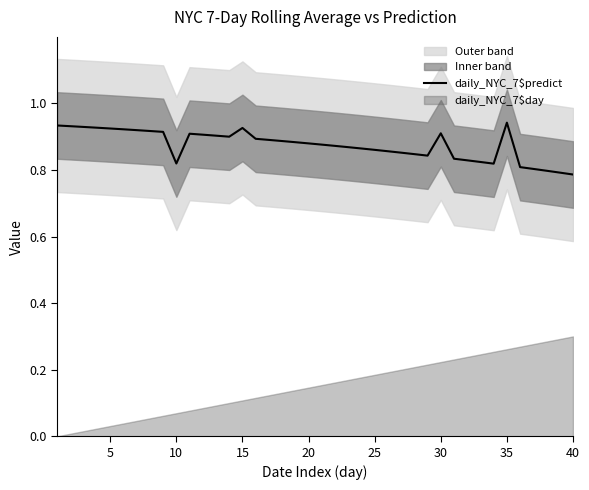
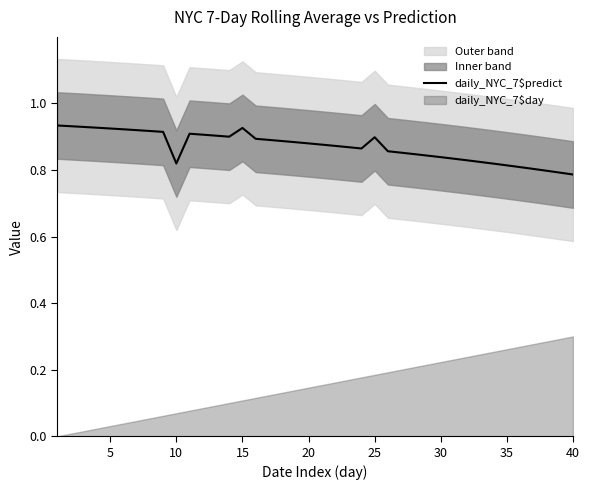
daily_NYC_7$predict, 25: 0.86 -> 0.90
daily_NYC_7$predict, 30: 0.91 -> 0.84
daily_NYC_7$predict, 35: 0.94 -> 0.81
